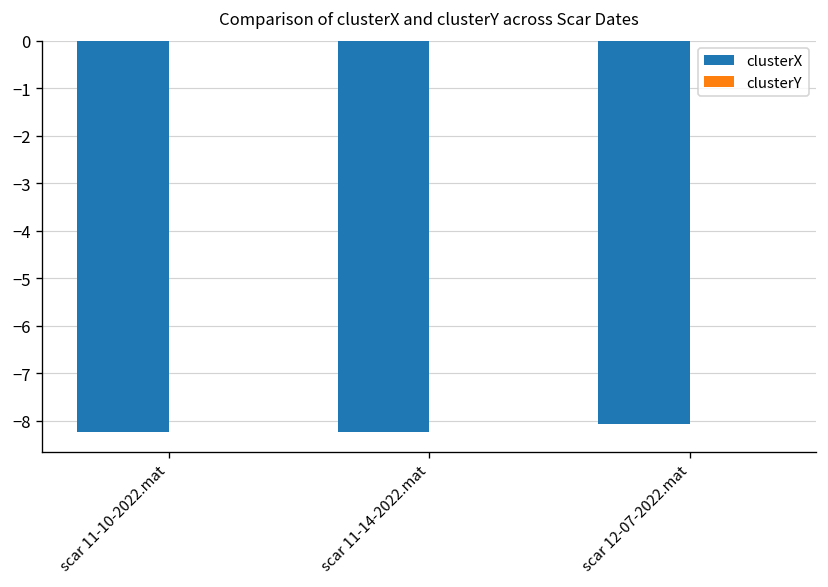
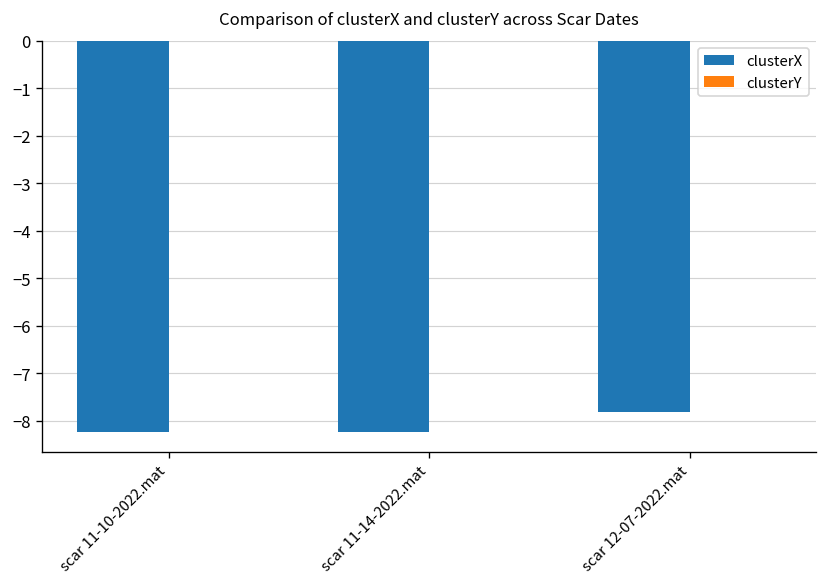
clusterX, scar 12-07-2022.mat: -8.1 -> -7.8
